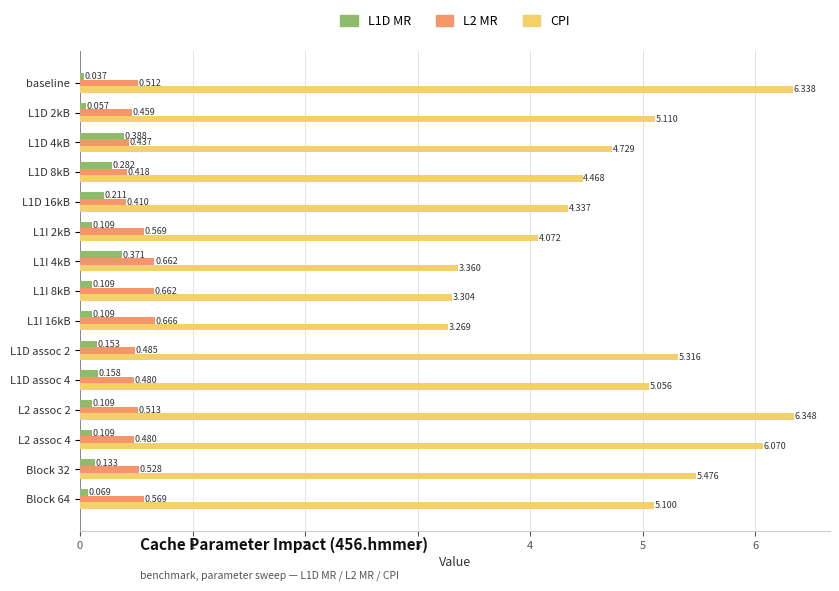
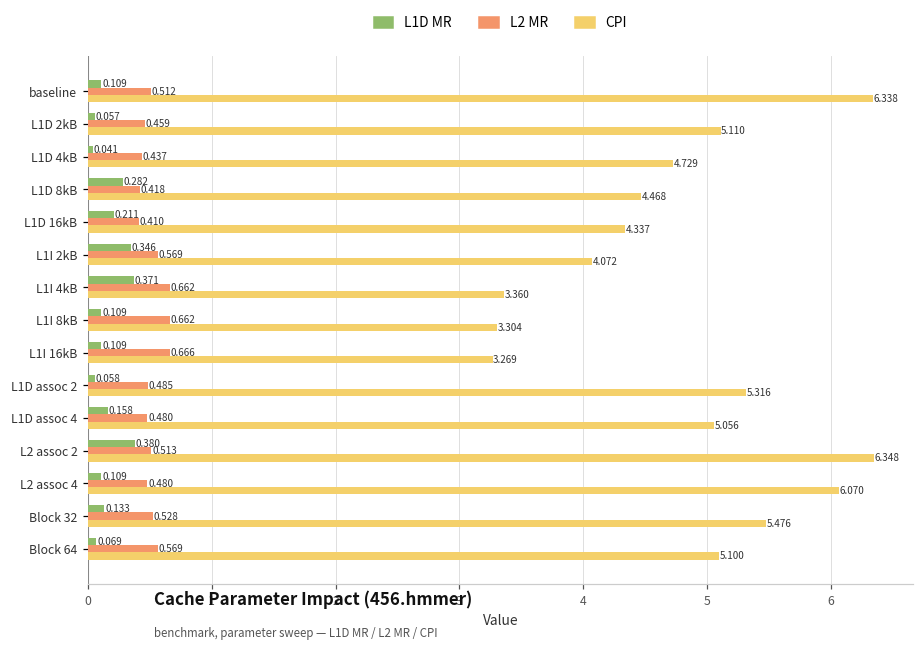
L1D MR, baseline: 0.037 -> 0.109
L1D MR, L1D 4kB: 0.388 -> 0.041
L1D MR, L1I 2kB: 0.109 -> 0.346
L1D MR, L1D assoc 2: 0.153 -> 0.058
L1D MR, L2 assoc 2: 0.109 -> 0.380
